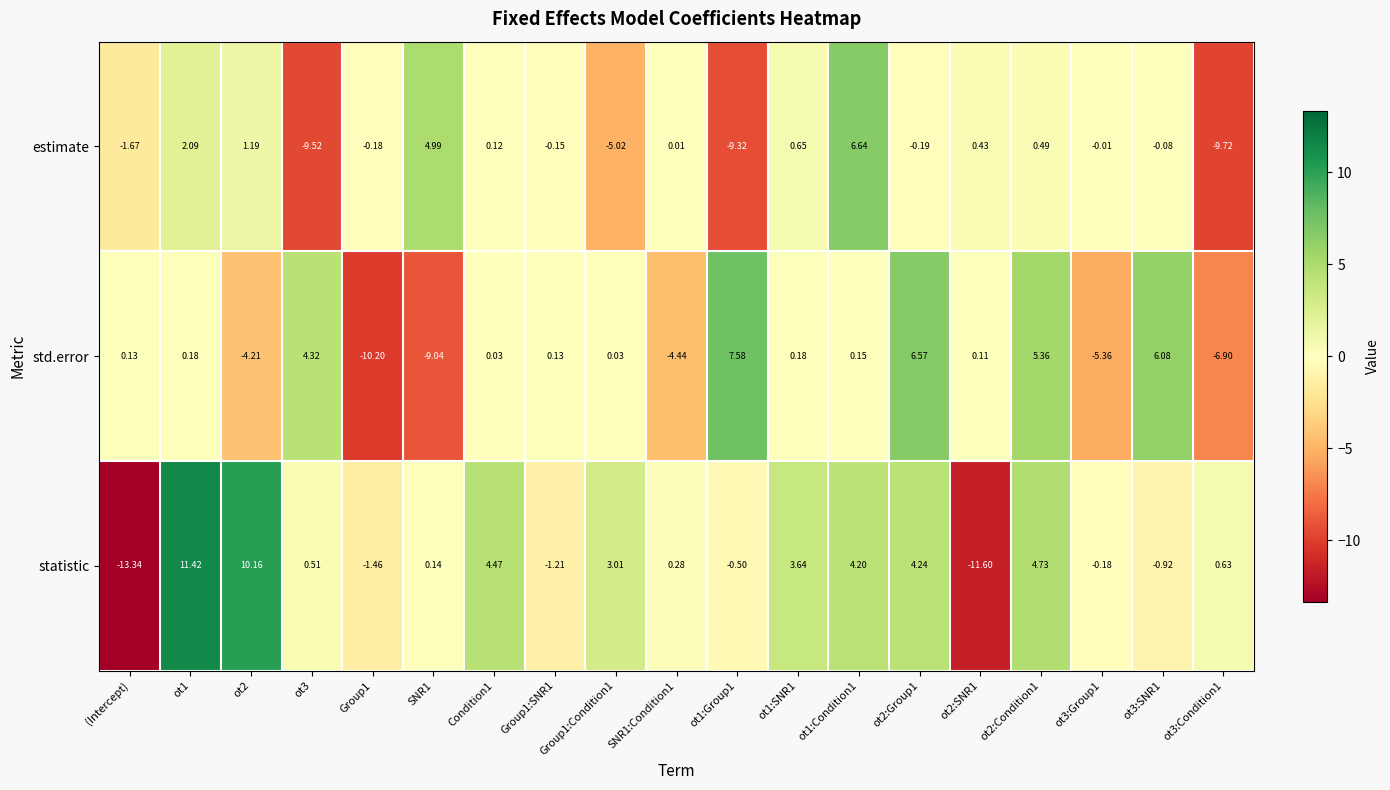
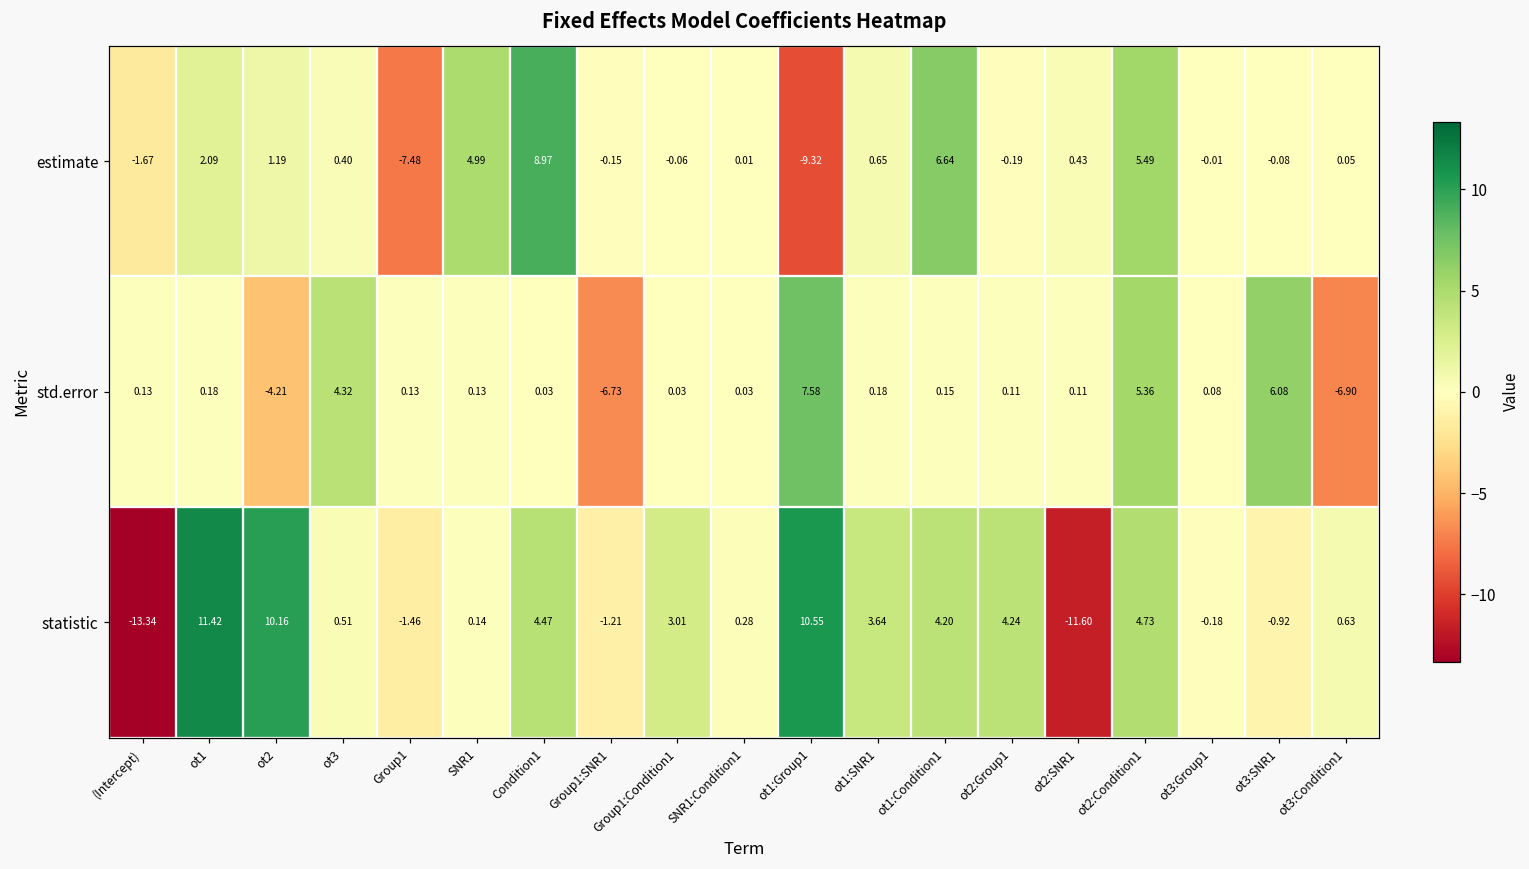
estimate, ot3: -9.52 -> 0.40
estimate, Group1: -0.18 -> -7.48
estimate, Condition1: 0.12 -> 8.97
estimate, Group1:Condition1: -5.02 -> -0.06
estimate, ot2:Condition1: 0.49 -> 5.49
estimate, ot3:Condition1: -9.72 -> 0.05
std.error, Group1: -10.20 -> 0.13
std.error, SNR1: -9.04 -> 0.13
std.error, Group1:SNR1: 0.13 -> -6.73
std.error, SNR1:Condition1: -4.44 -> 0.03
std.error, ot2:Group1: 6.57 -> 0.11
std.error, ot3:Group1: -5.36 -> 0.08
statistic, ot1:Group1: -0.50 -> 10.55
